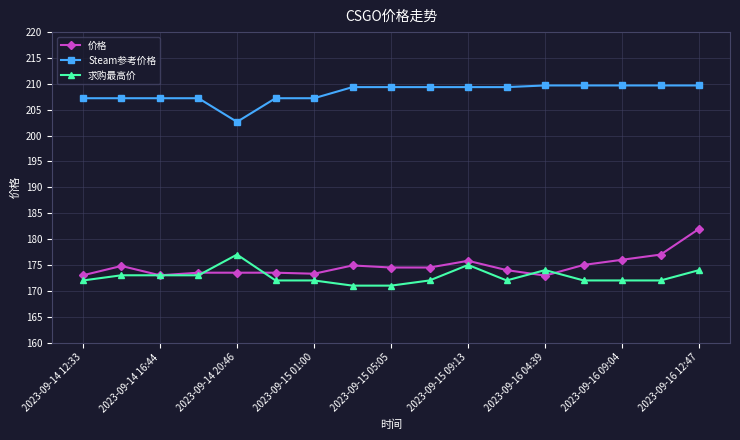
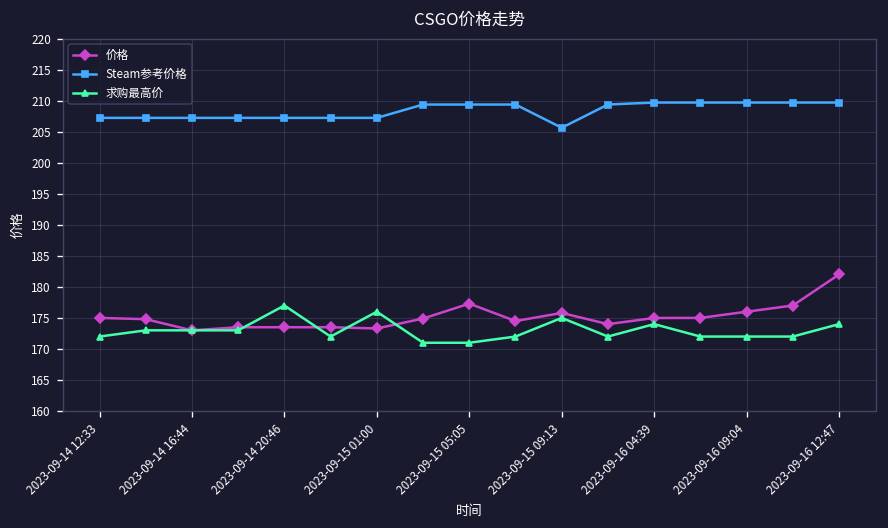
价格, 2023-09-14 12:33: 173 -> 175
Steam参考价格, 2023-09-14 20:46: 203 -> 207
求购最高价, 2023-09-15 01:00: 172 -> 176
价格, 2023-09-15 05:05: 175 -> 177
Steam参考价格, 2023-09-15 09:13: 209 -> 206
价格, 2023-09-16 04:39: 173 -> 175
